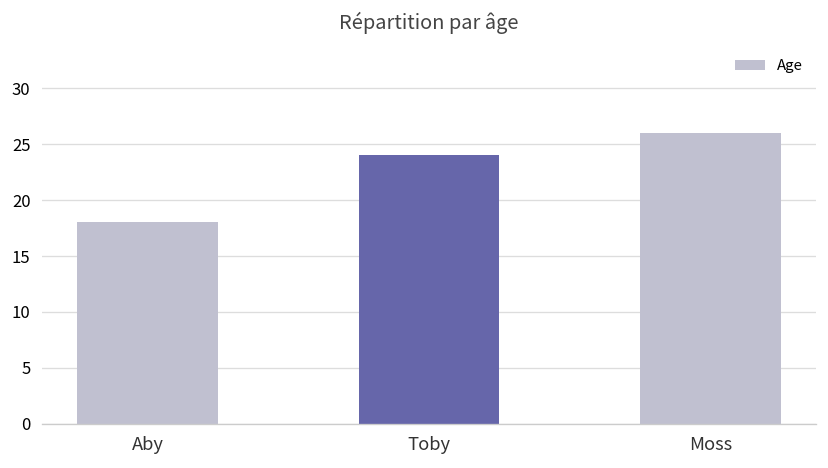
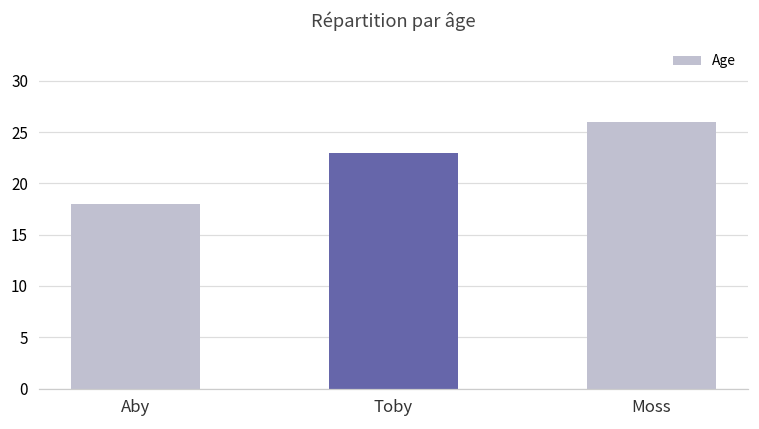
Toby: 24 -> 23
